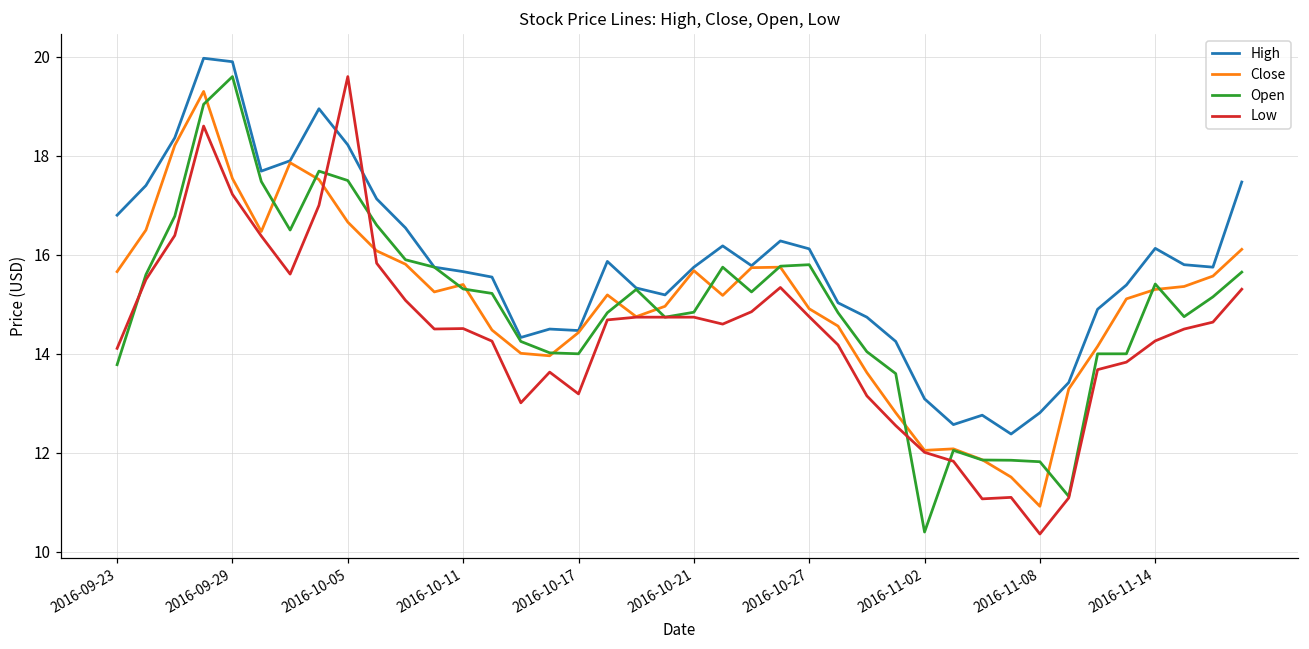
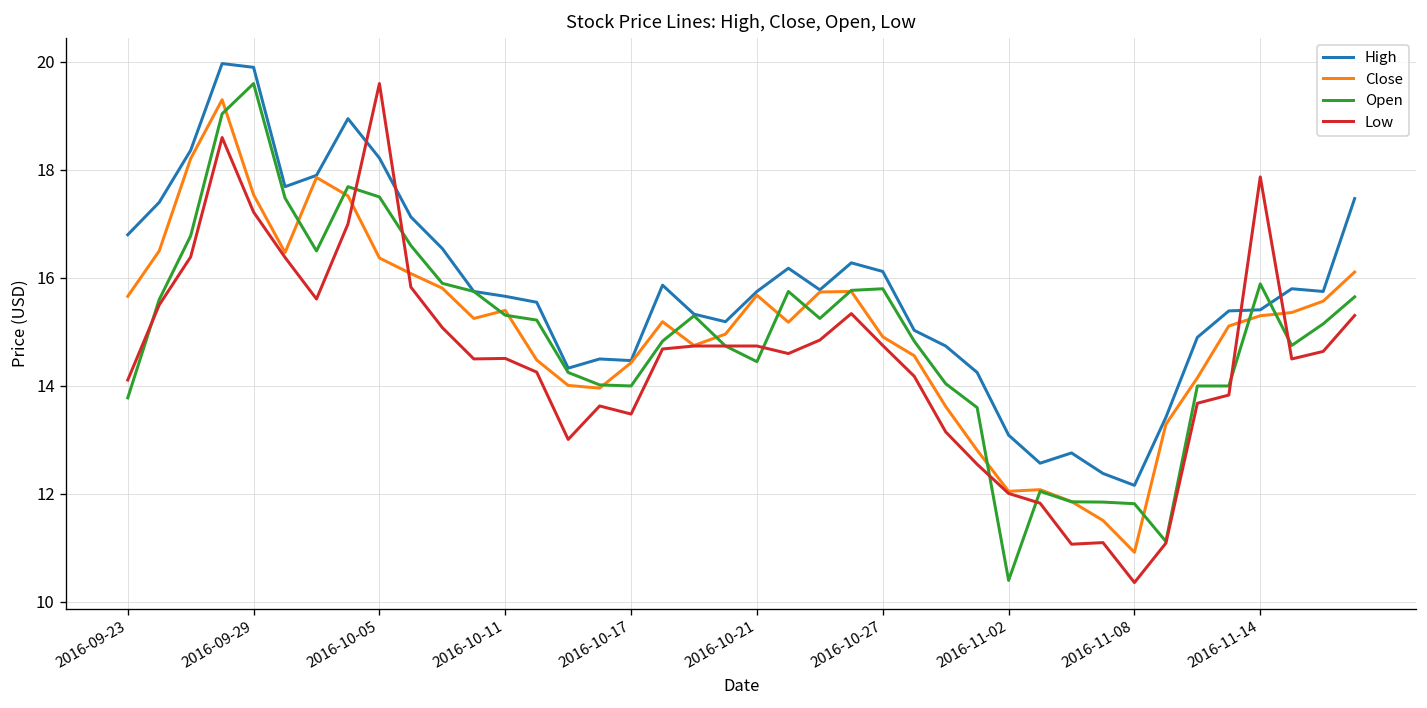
Close, 2016-10-05: 16.7 -> 16.4
Low, 2016-10-17: 13.2 -> 13.5
Open, 2016-10-21: 14.8 -> 14.5
High, 2016-11-08: 12.8 -> 12.2
High, 2016-11-14: 16.1 -> 15.4
Open, 2016-11-14: 15.4 -> 15.9
Low, 2016-11-14: 14.3 -> 17.9
